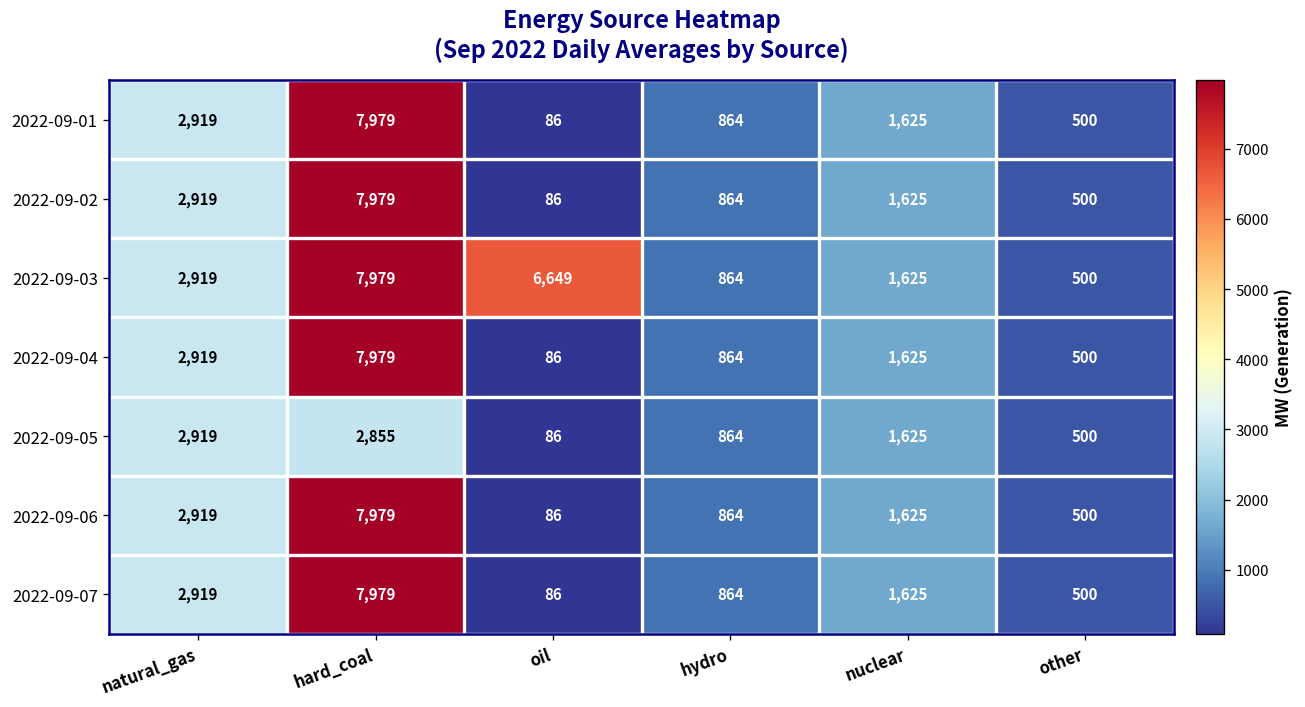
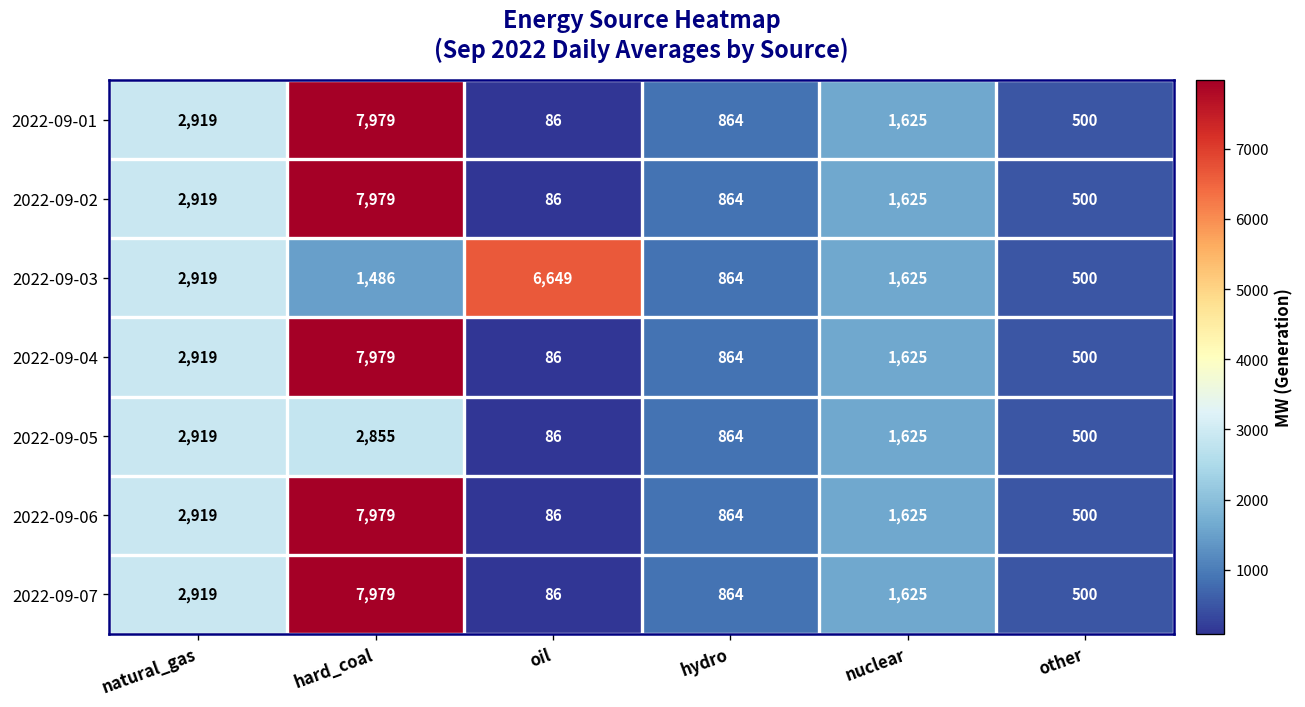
2022-09-03, hard_coal: 7,979 -> 1,486
